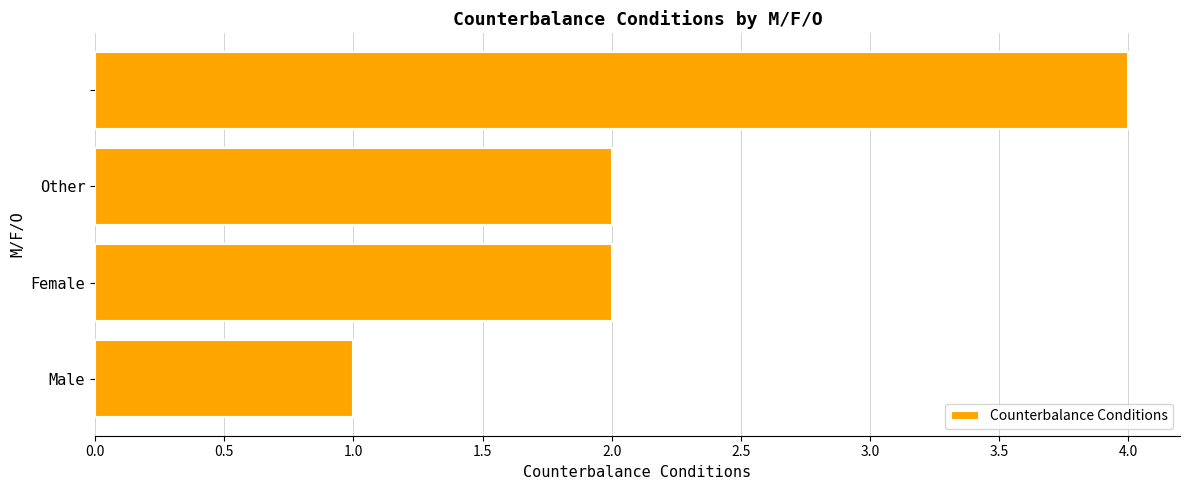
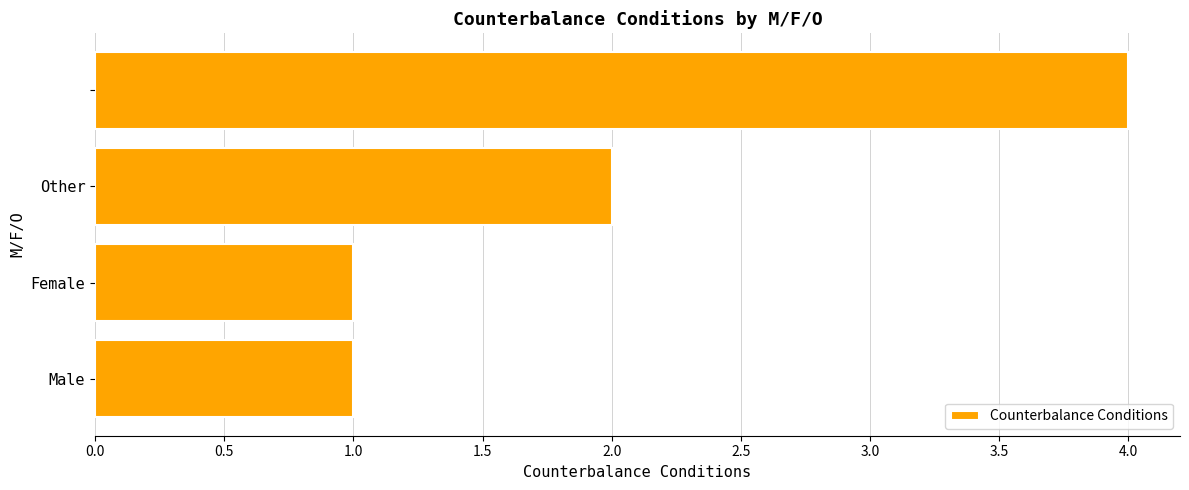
Female: 2 -> 1
